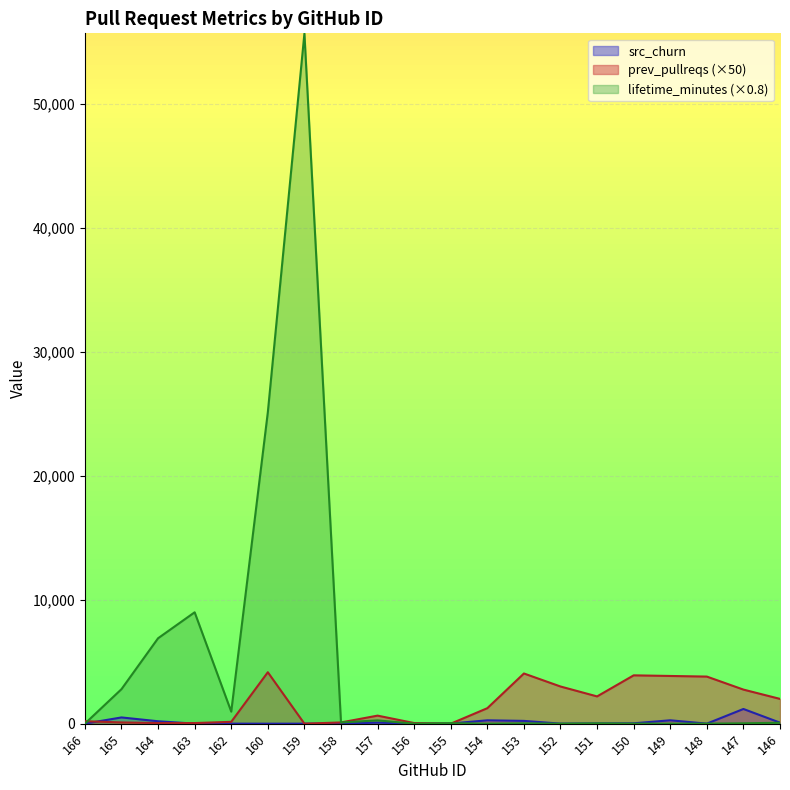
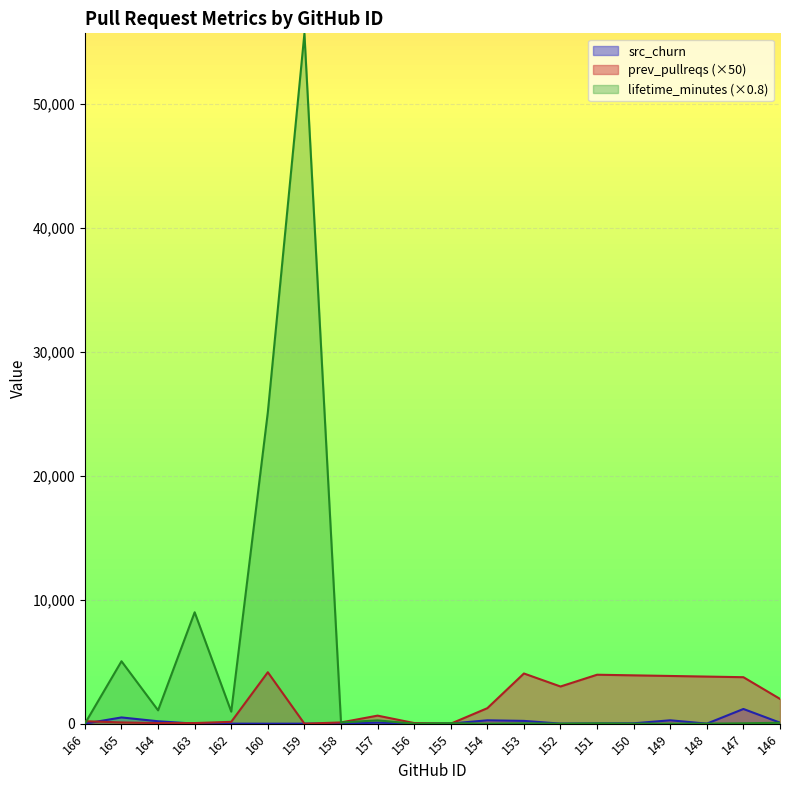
lifetime_minutes (×0.8), 165: 2,800 -> 5,000
lifetime_minutes (×0.8), 164: 6,900 -> 1,100
prev_pullreqs (×50), 151: 2,200 -> 4,000
prev_pullreqs (×50), 147: 2,800 -> 3,800
